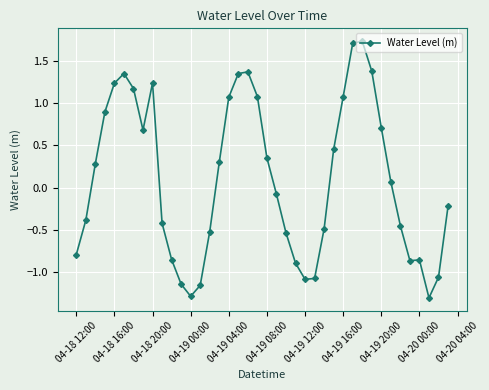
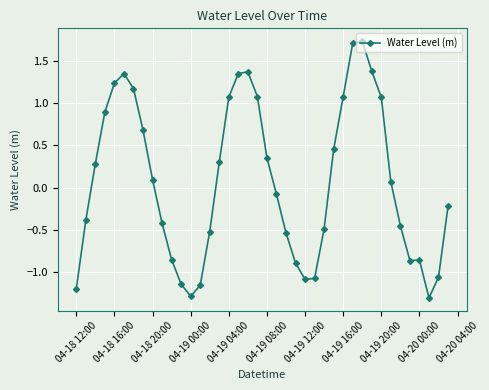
04-18 12:00: -0.8 -> -1.2
04-18 20:00: 1.2 -> 0.1
04-19 20:00: 0.7 -> 1.1
